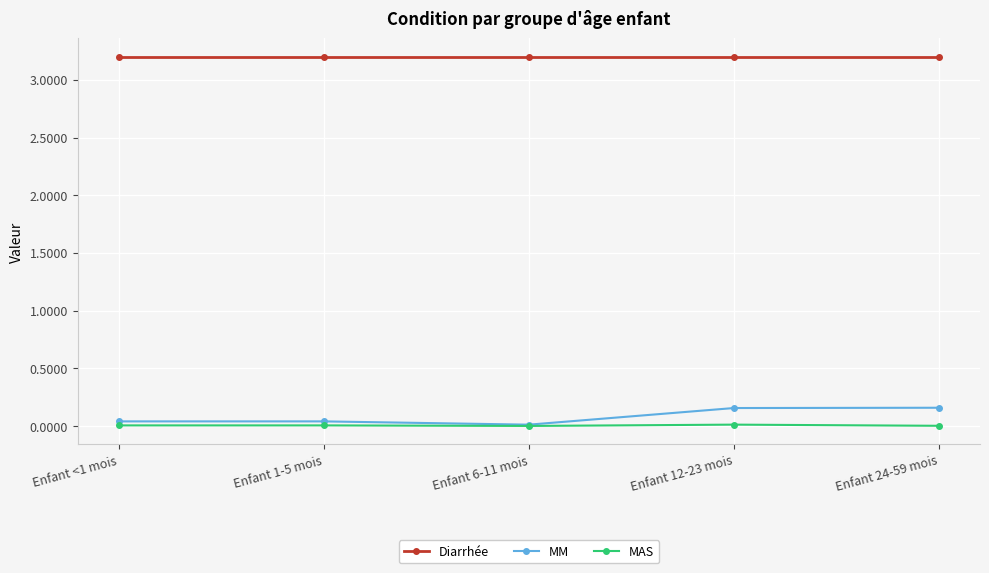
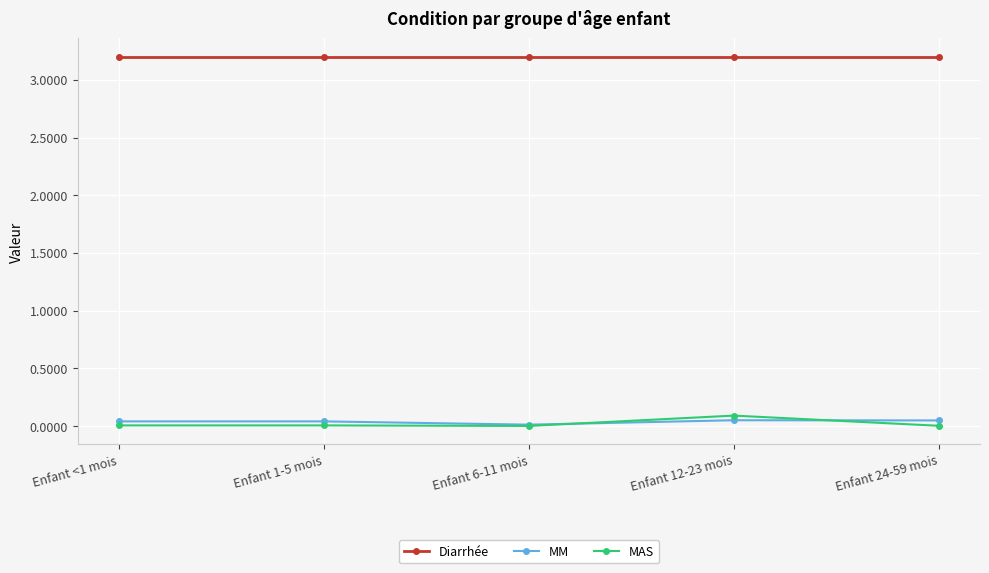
MM, Enfant 12-23 mois: 0.16 -> 0.05
MAS, Enfant 12-23 mois: 0.01 -> 0.09
MM, Enfant 24-59 mois: 0.16 -> 0.05
